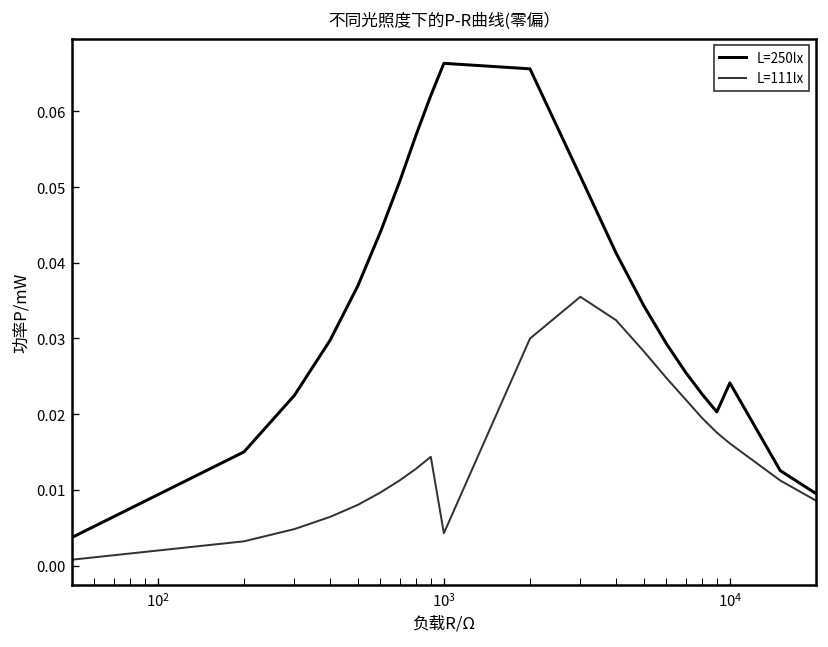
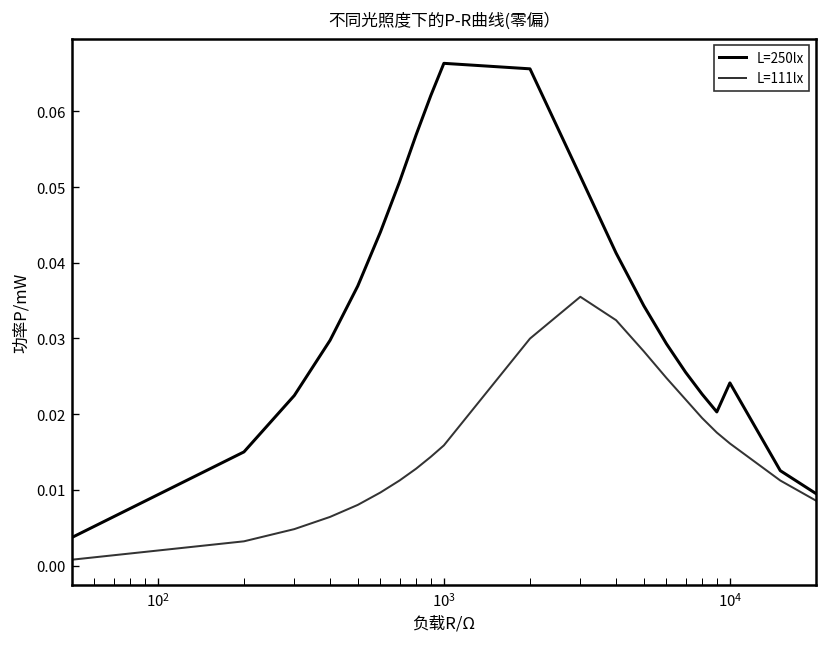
L=111lx, 10^3: 0.004 -> 0.016
